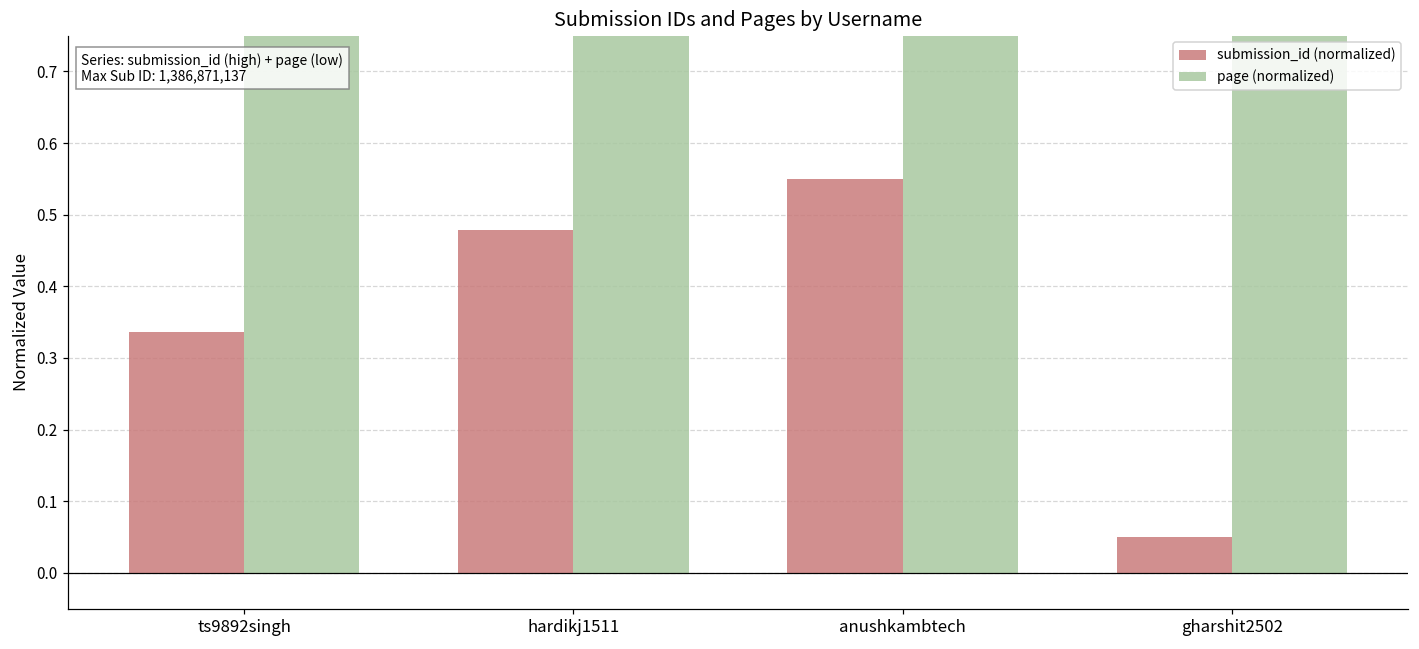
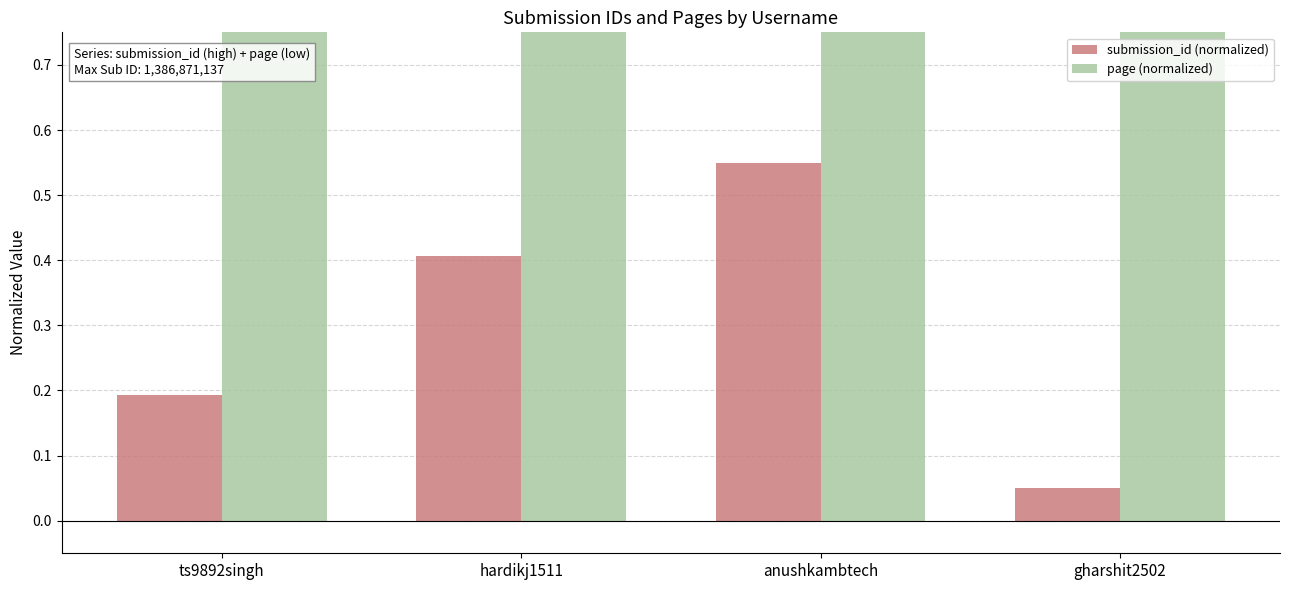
submission_id (normalized), ts9892singh: 0.34 -> 0.19
submission_id (normalized), hardikj1511: 0.48 -> 0.41
